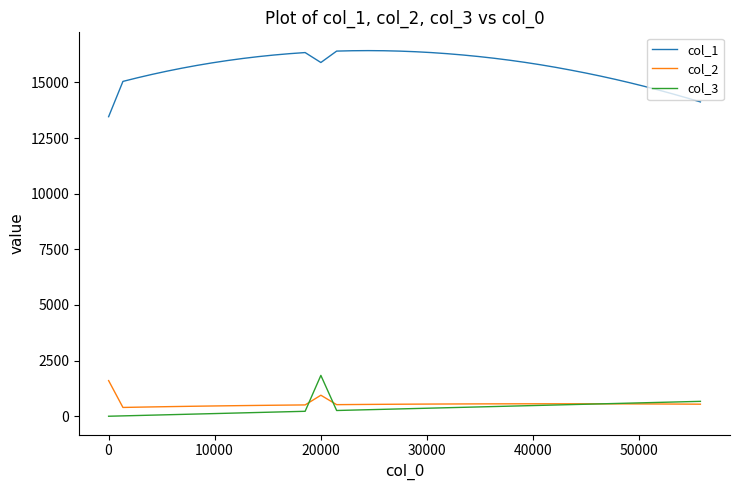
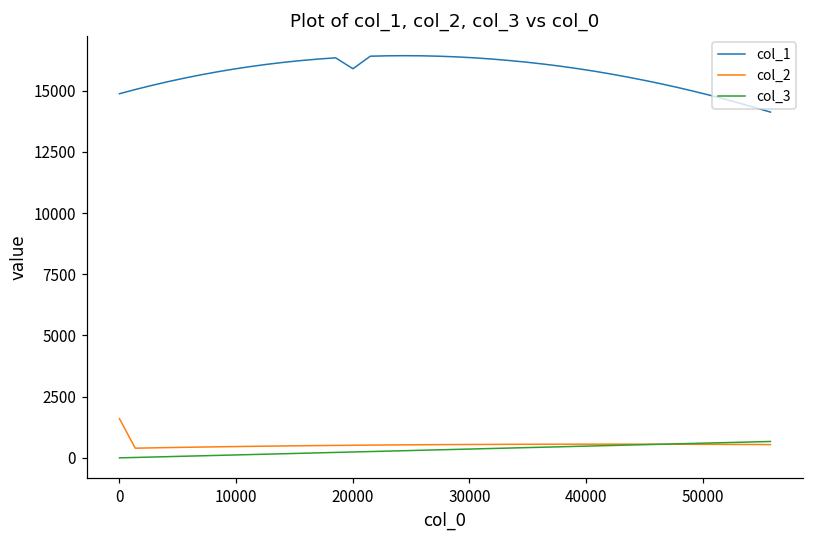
col_1, 0: 13500 -> 14900
col_2, 20000: 900 -> 500
col_3, 20000: 1800 -> 200
